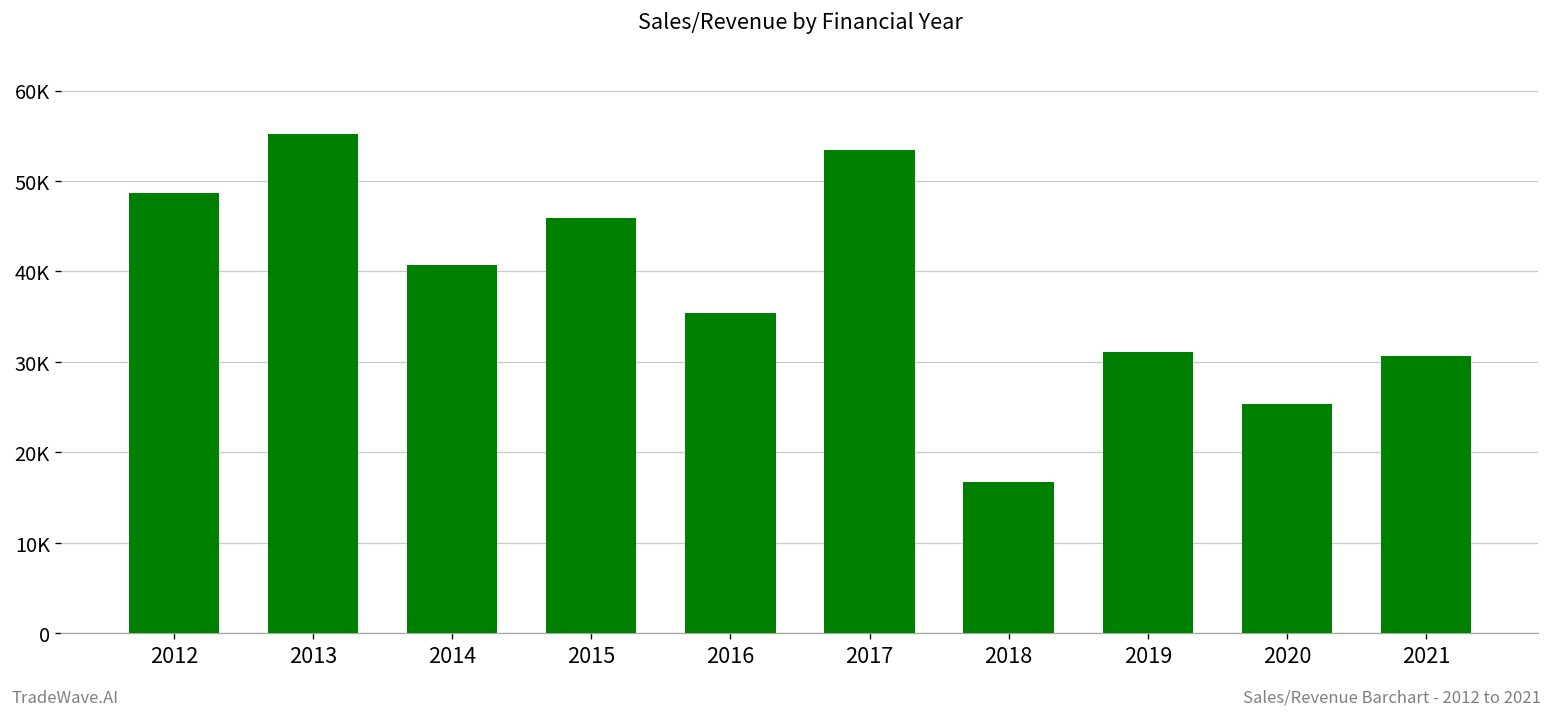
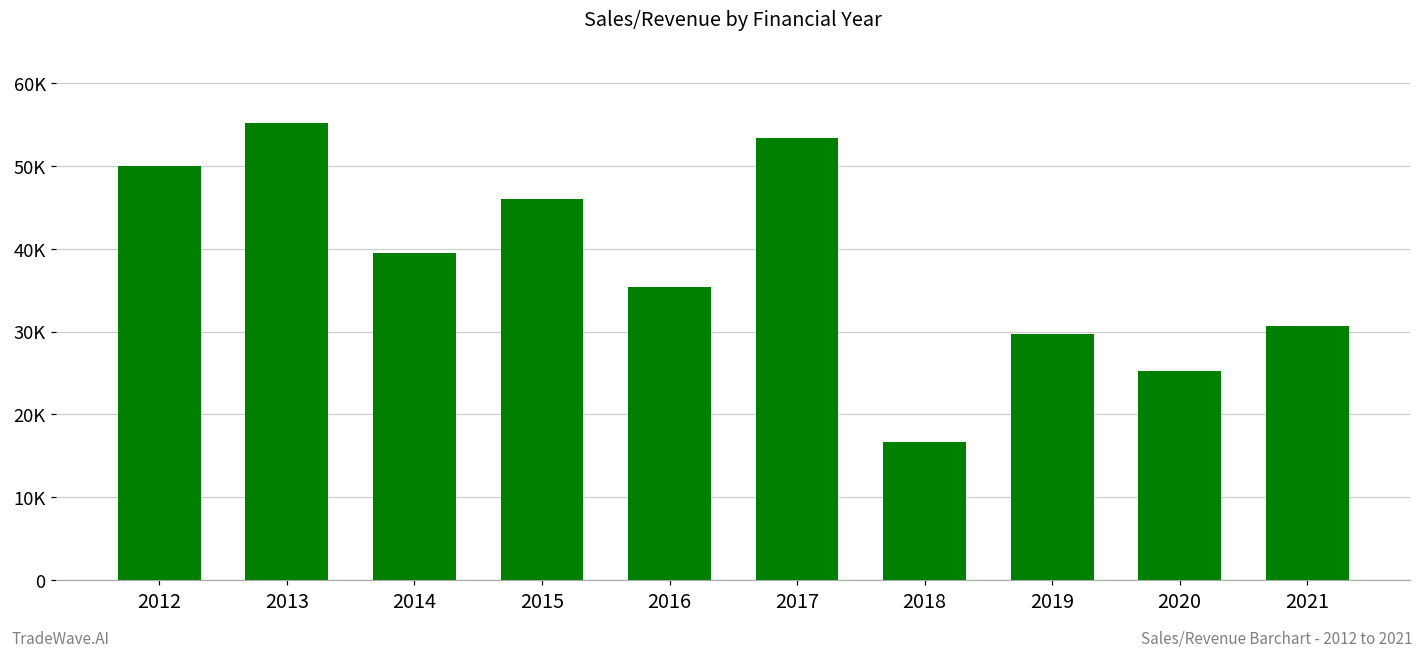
2012: 49000 -> 50000
2014: 41000 -> 40000
2019: 31000 -> 30000
